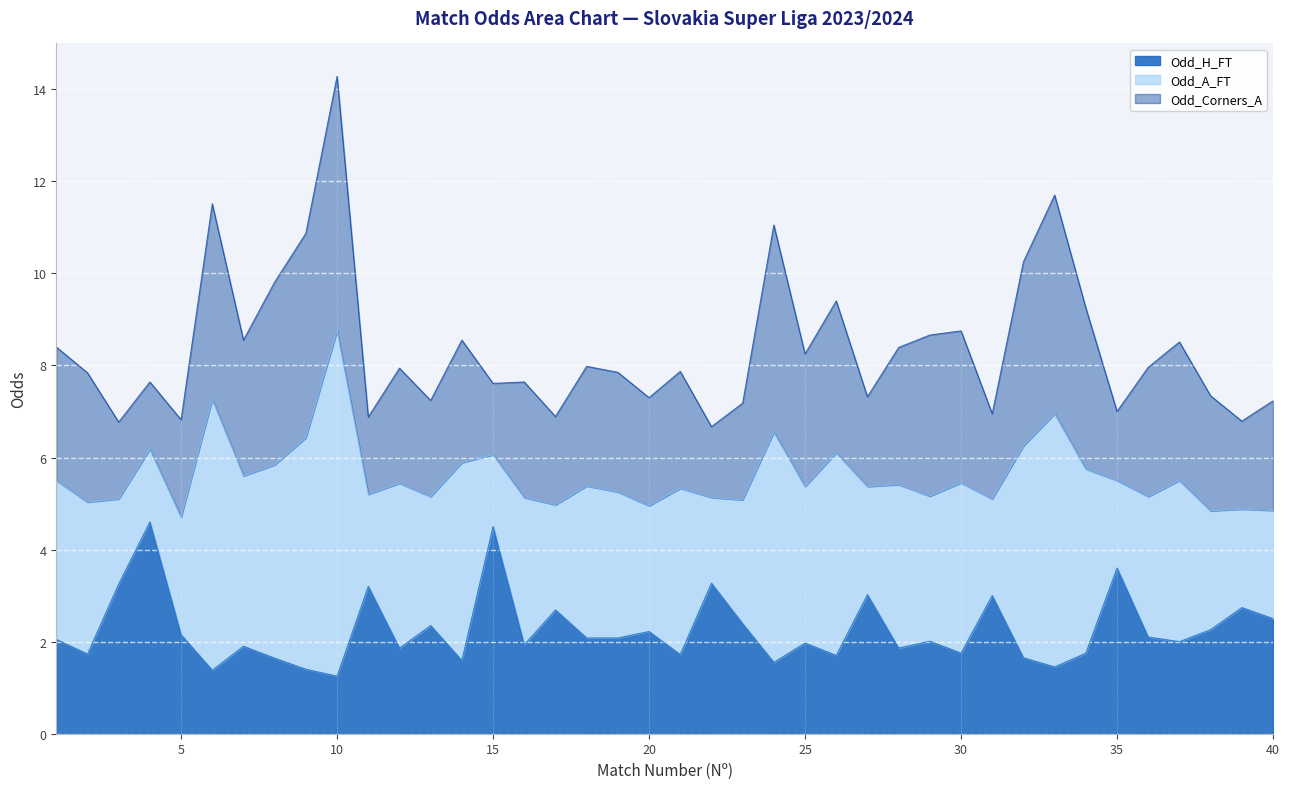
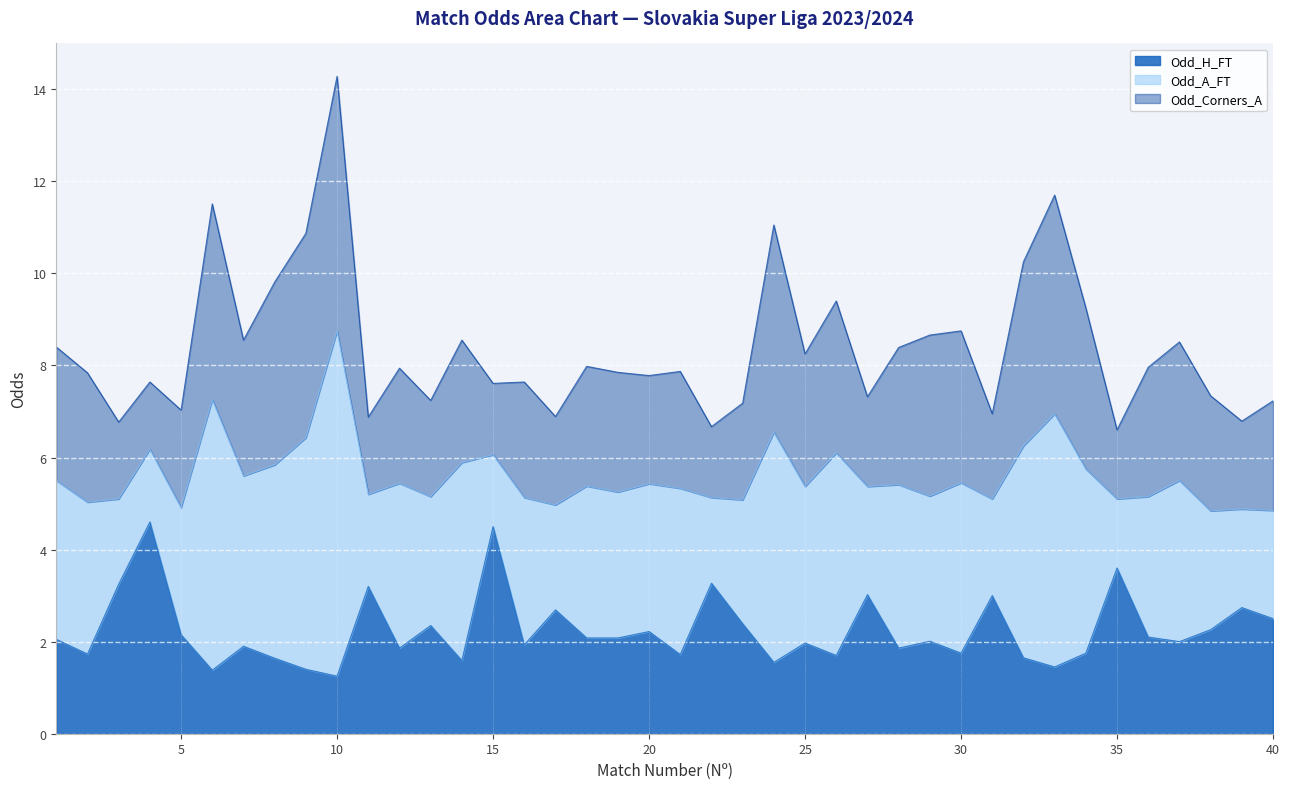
Odd_A_FT, 5: 2.5 -> 2.8
Odd_A_FT, 20: 2.7 -> 3.2
Odd_A_FT, 35: 1.9 -> 1.5
